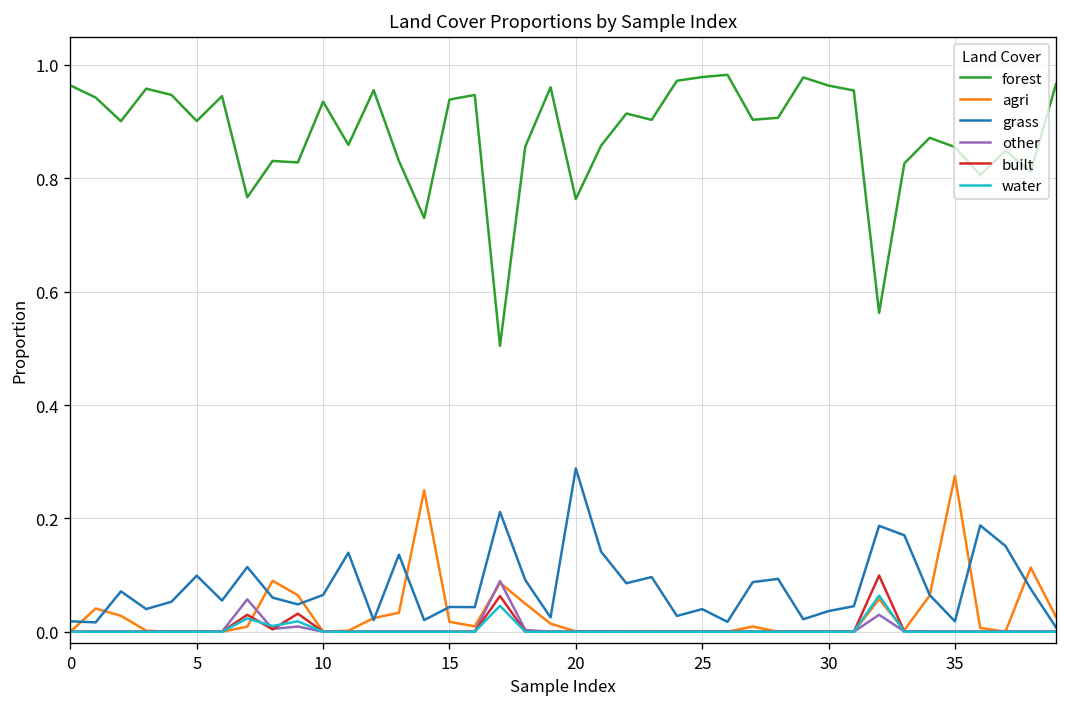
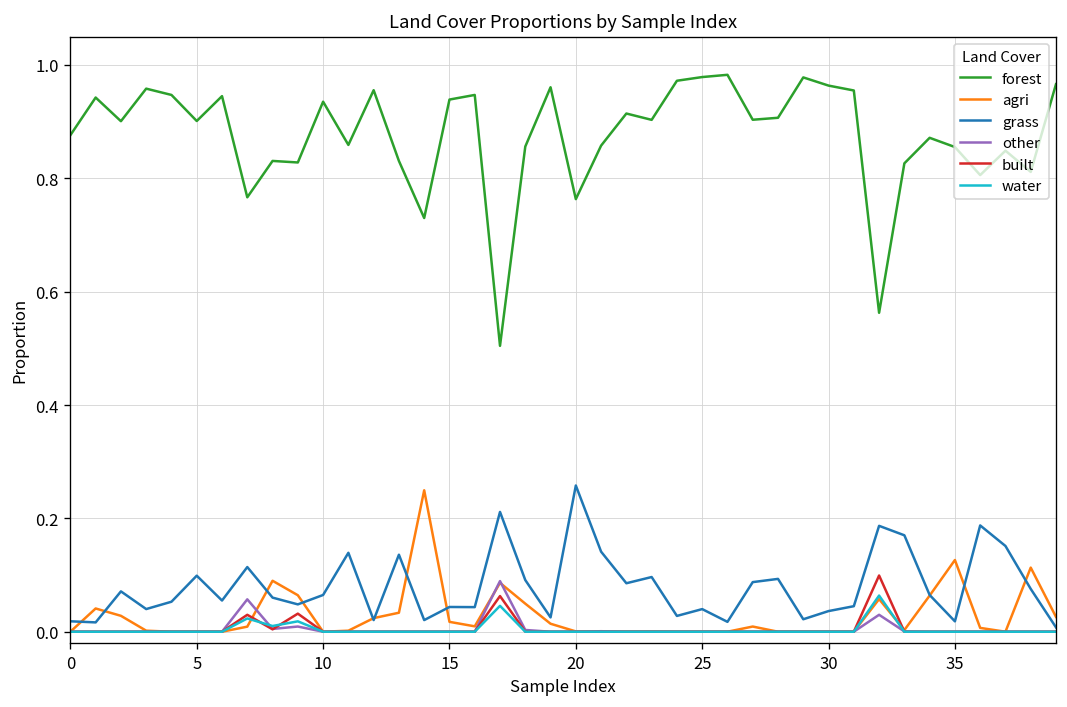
forest, 0: 0.96 -> 0.88
grass, 20: 0.29 -> 0.26
agri, 35: 0.27 -> 0.13
